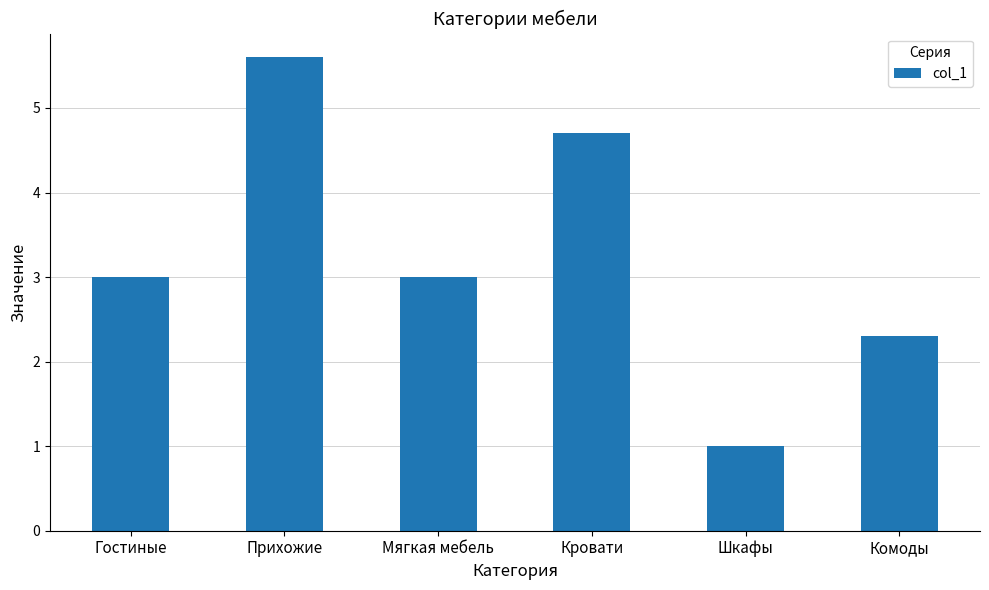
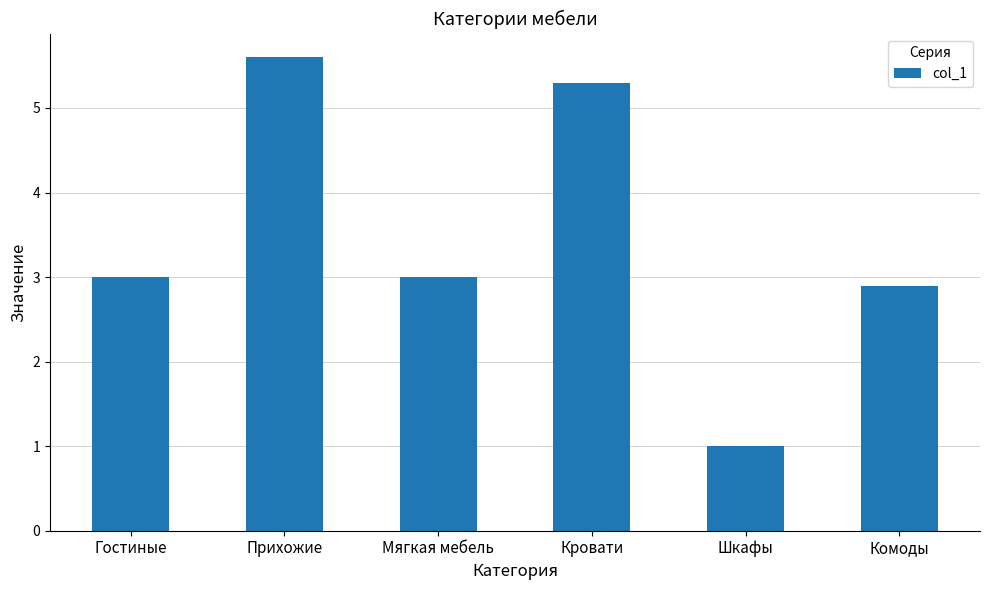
Кровати: 4.7 -> 5.3
Комоды: 2.3 -> 2.9
